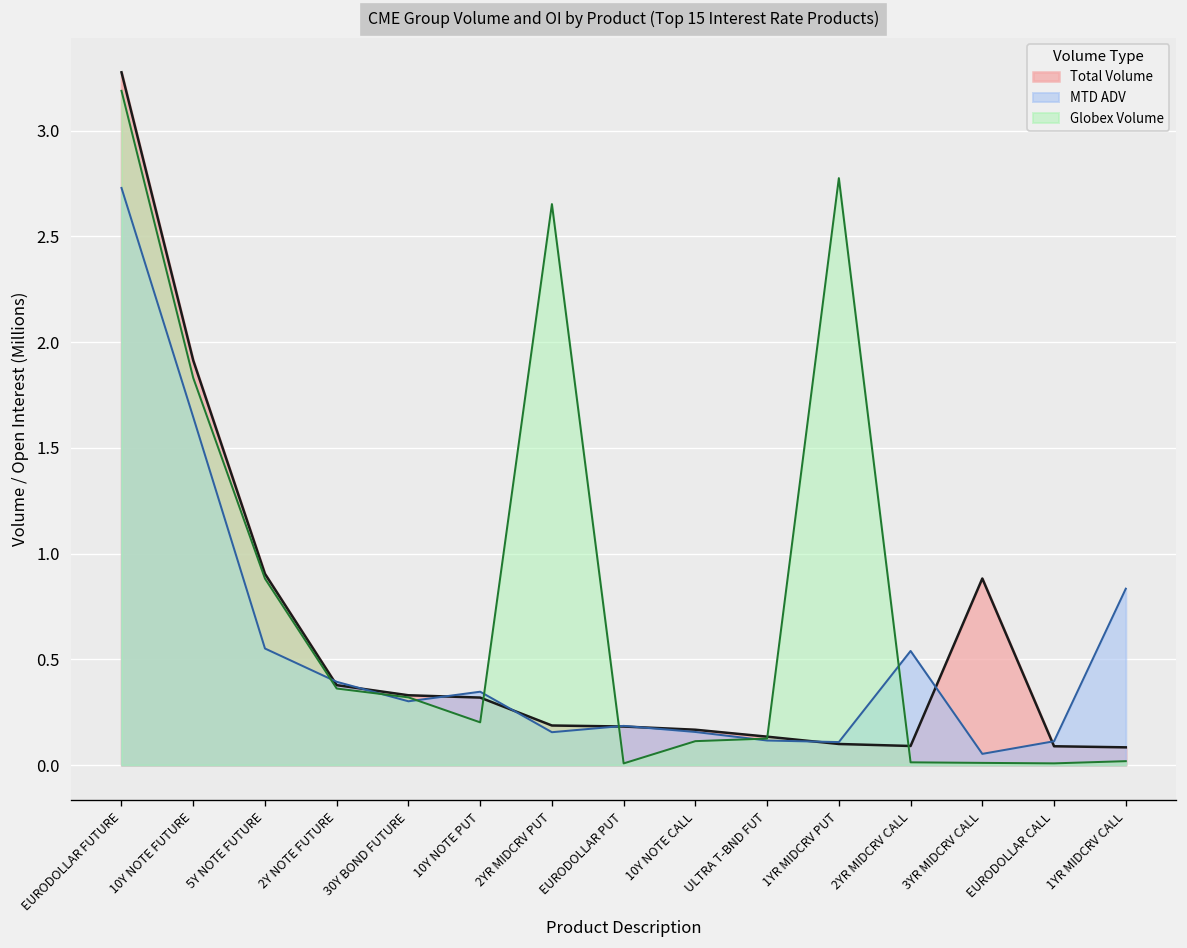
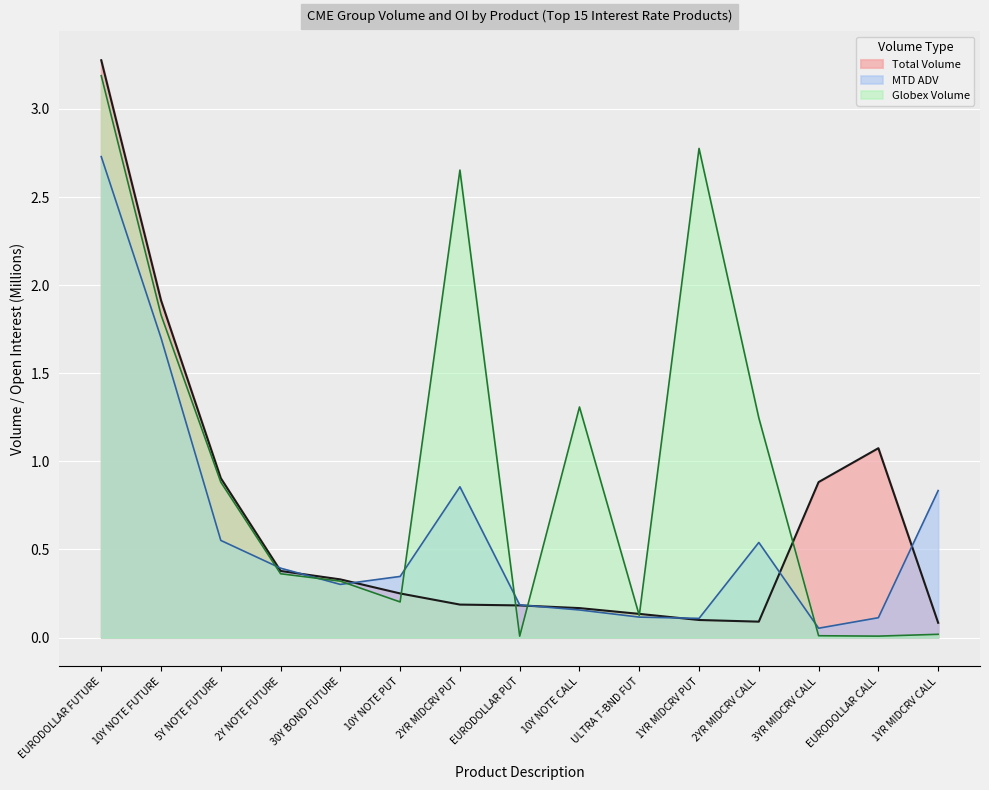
MTD ADV, 10Y NOTE FUTURE: 1.65 -> 1.70
Total Volume, 10Y NOTE PUT: 0.32 -> 0.25
MTD ADV, 2YR MIDCRV PUT: 0.16 -> 0.86
Globex Volume, 10Y NOTE CALL: 0.11 -> 1.31
Globex Volume, 2YR MIDCRV CALL: 0.01 -> 1.25
Total Volume, EURODOLLAR CALL: 0.09 -> 1.07
